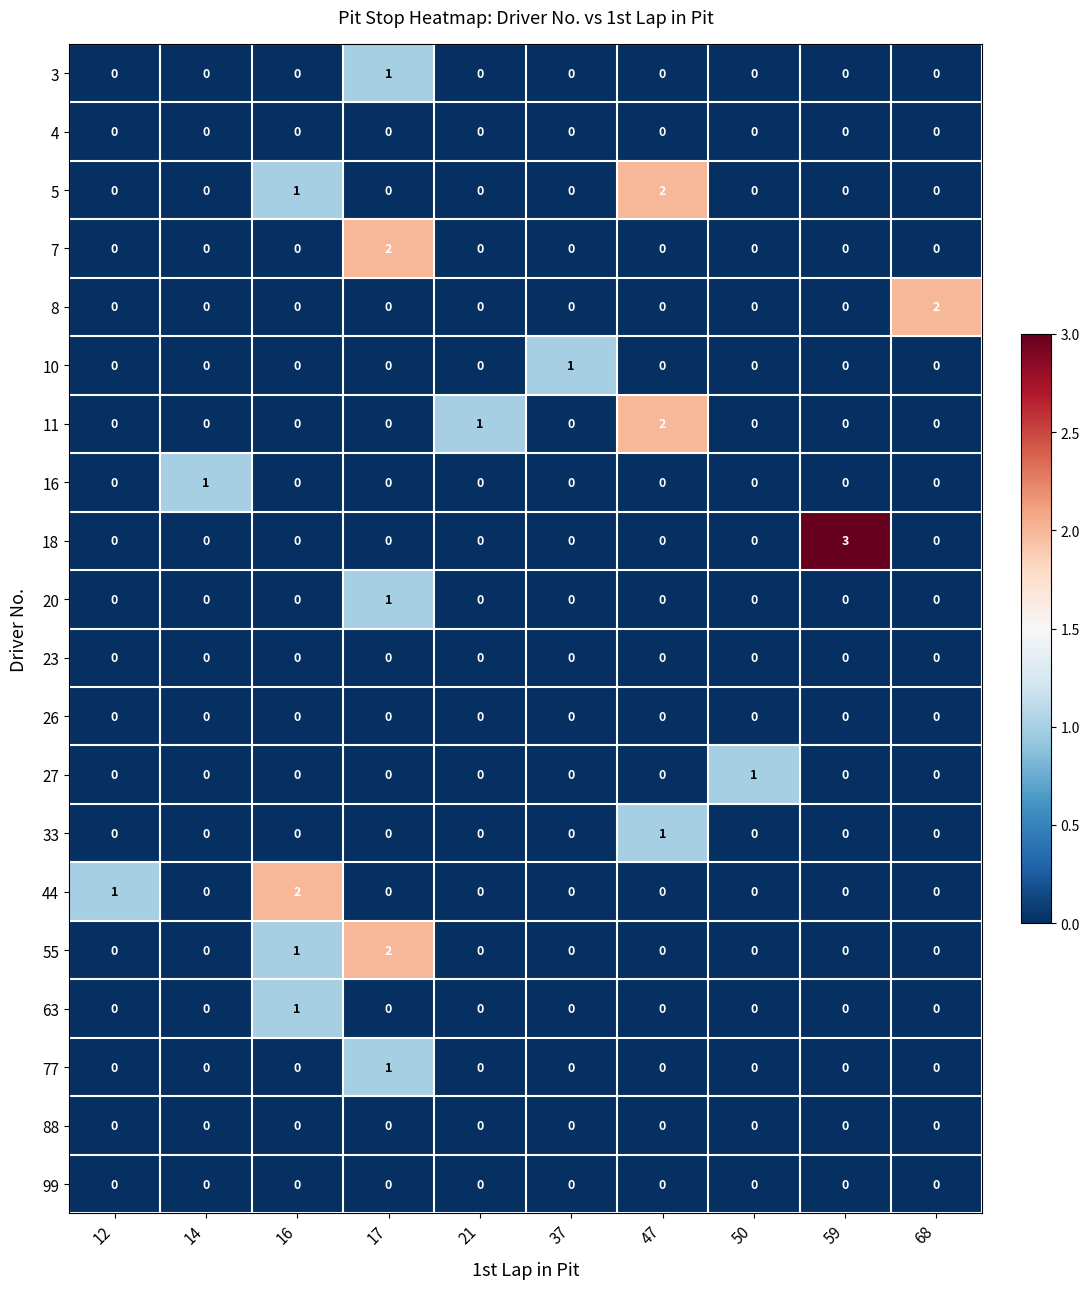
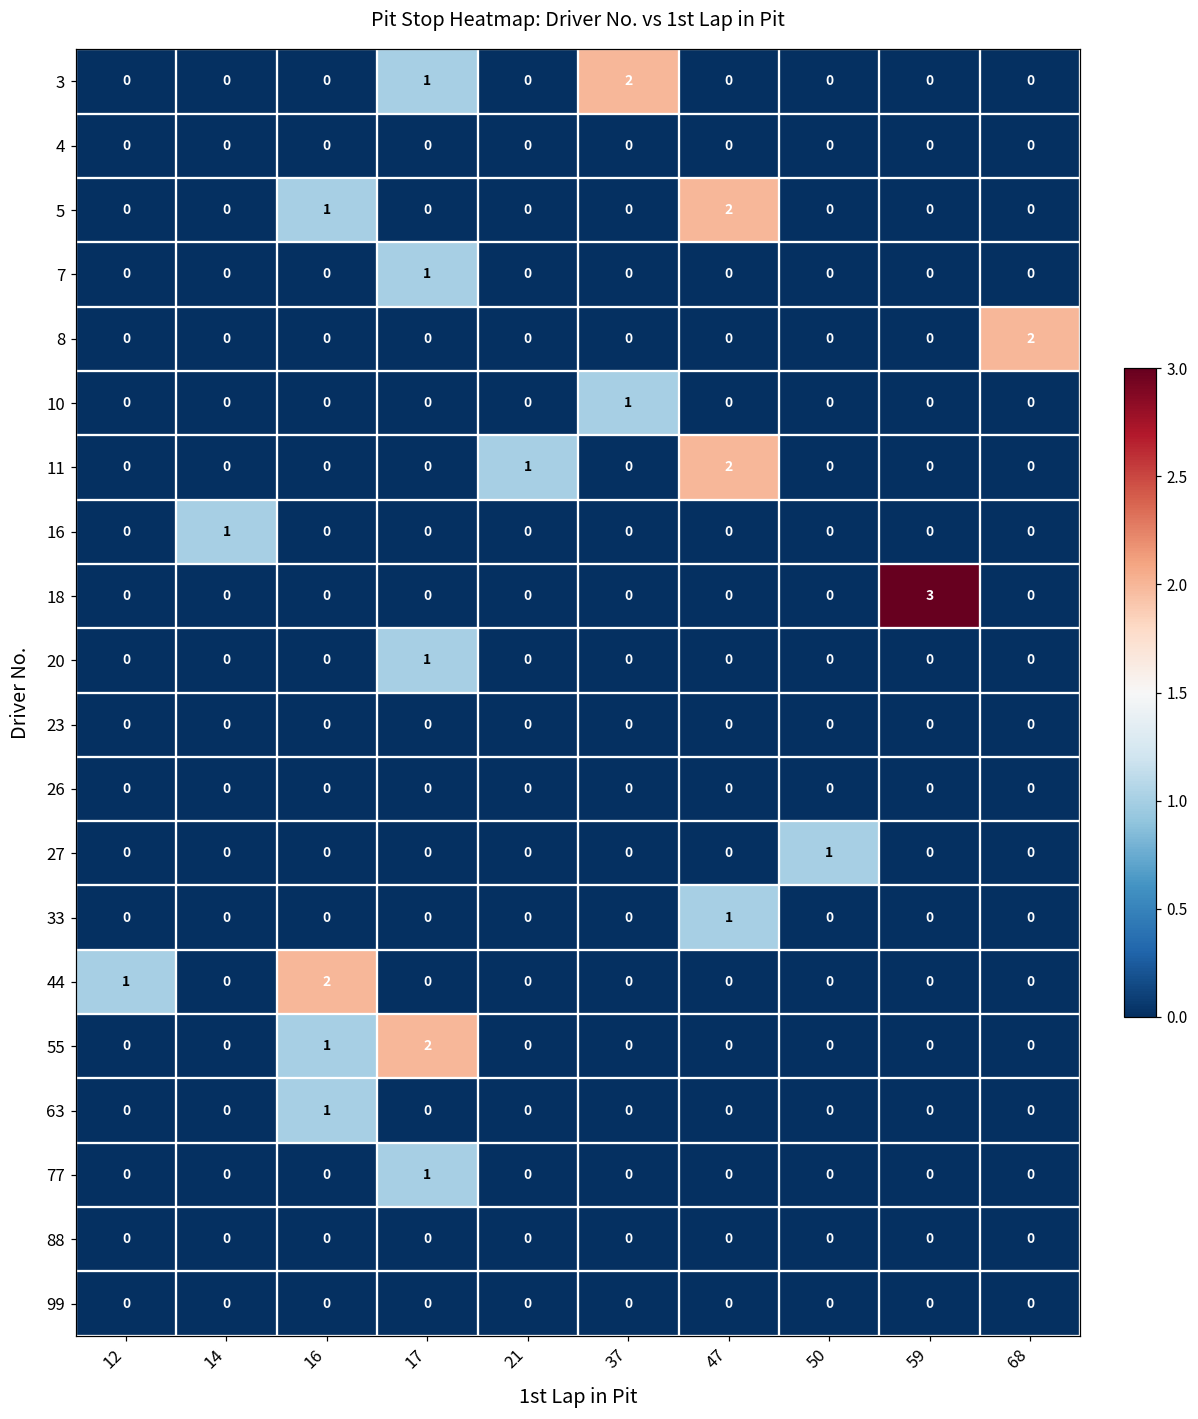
3, 37: 0 -> 2
7, 17: 2 -> 1
